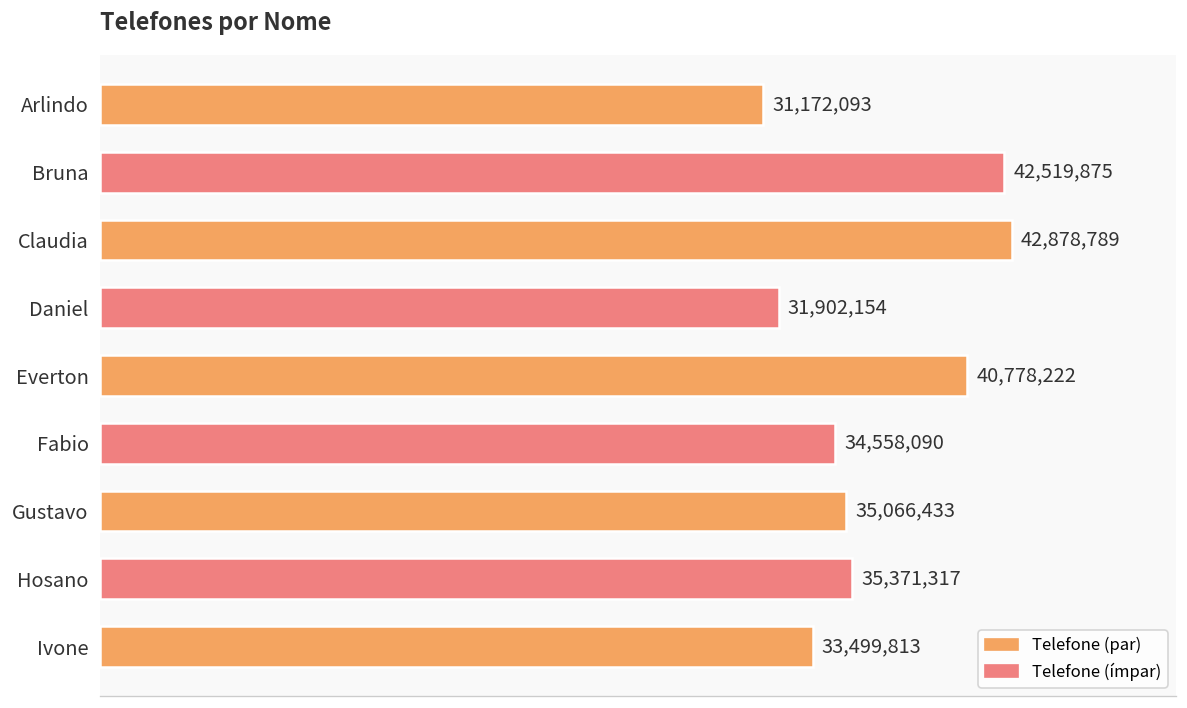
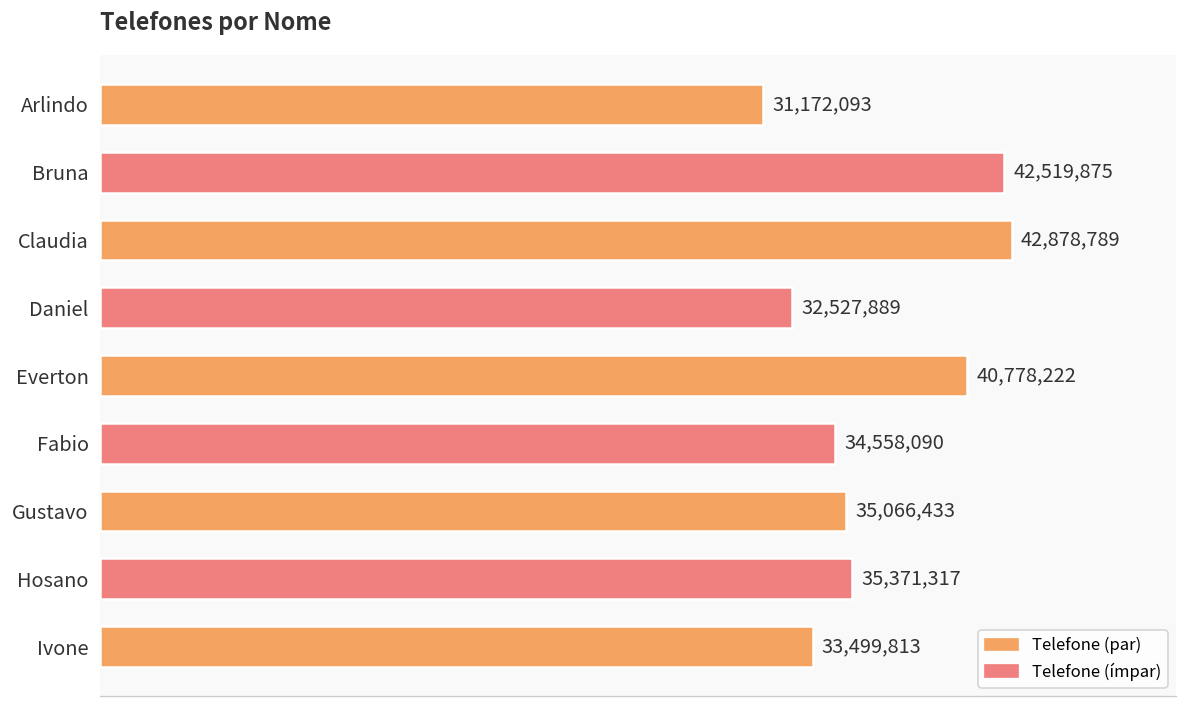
Daniel: 31,902,154 -> 32,527,889
